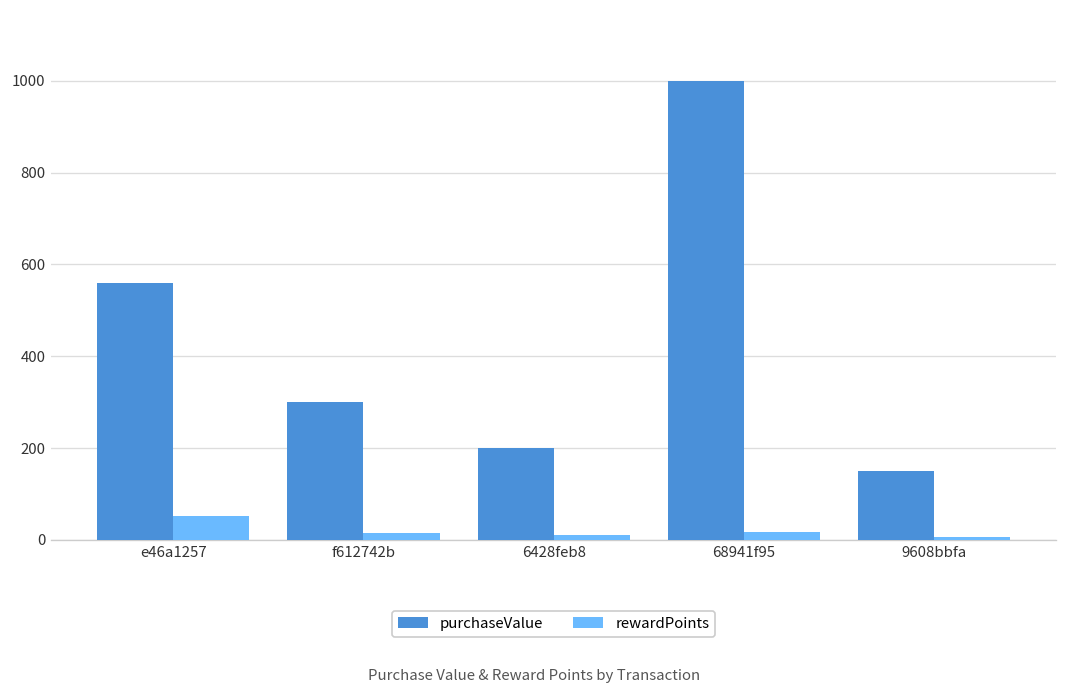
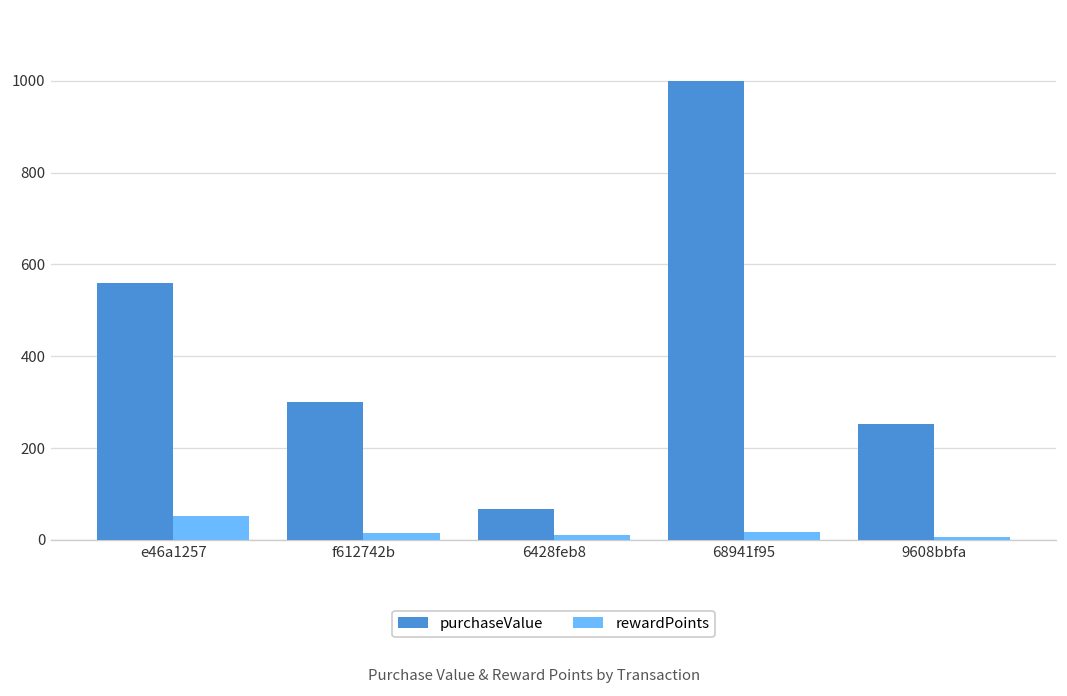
purchaseValue, 6428feb8: 200 -> 70
purchaseValue, 9608bbfa: 150 -> 250
